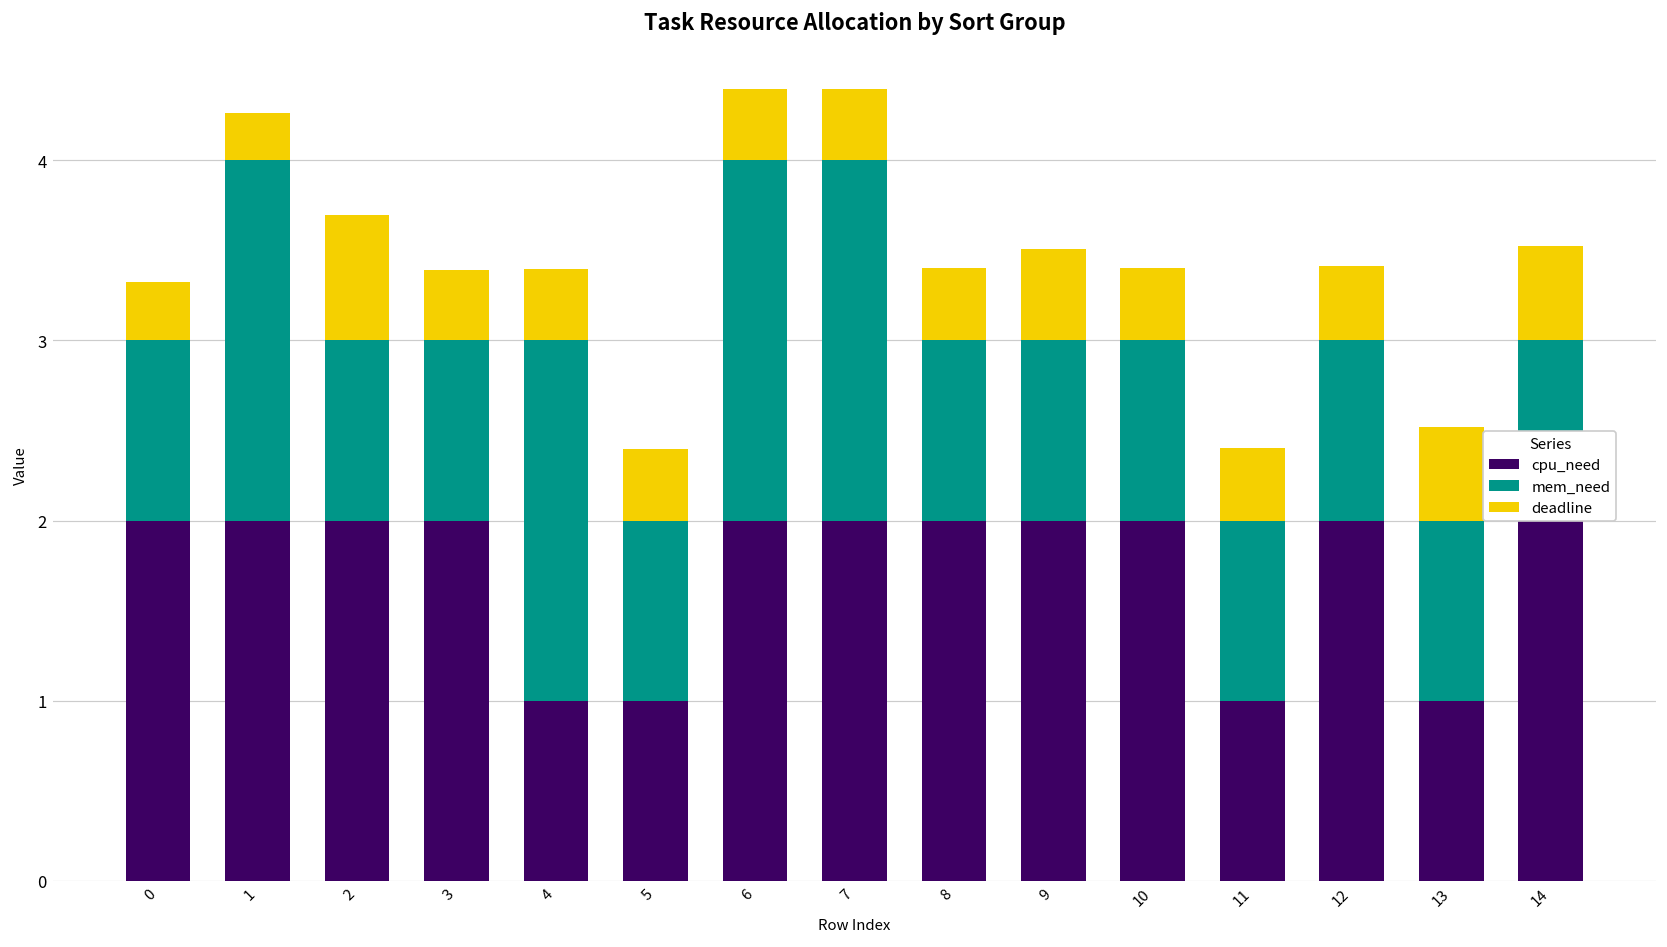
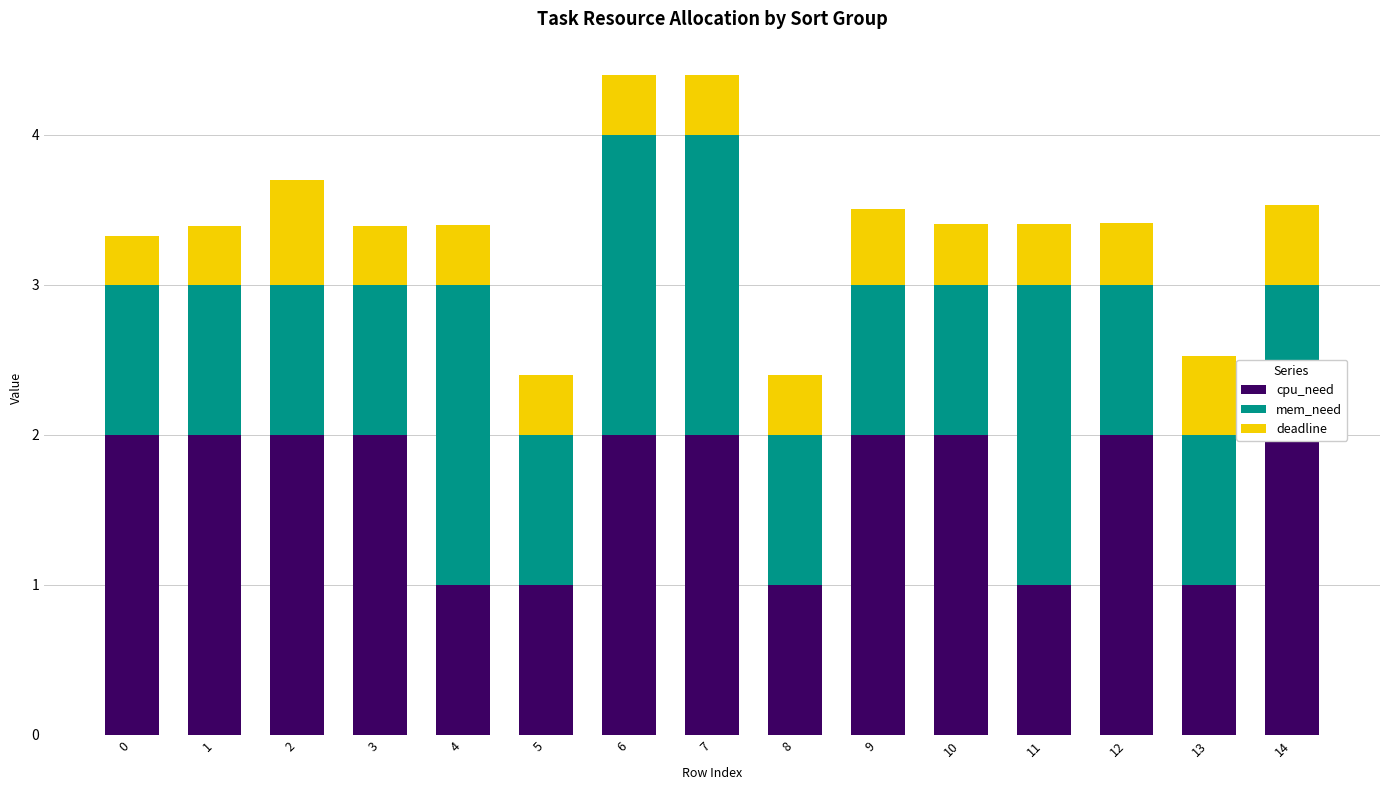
mem_need, 1: 2 -> 1
deadline, 1: 0.26 -> 0.39
cpu_need, 8: 2 -> 1
mem_need, 11: 1 -> 2
